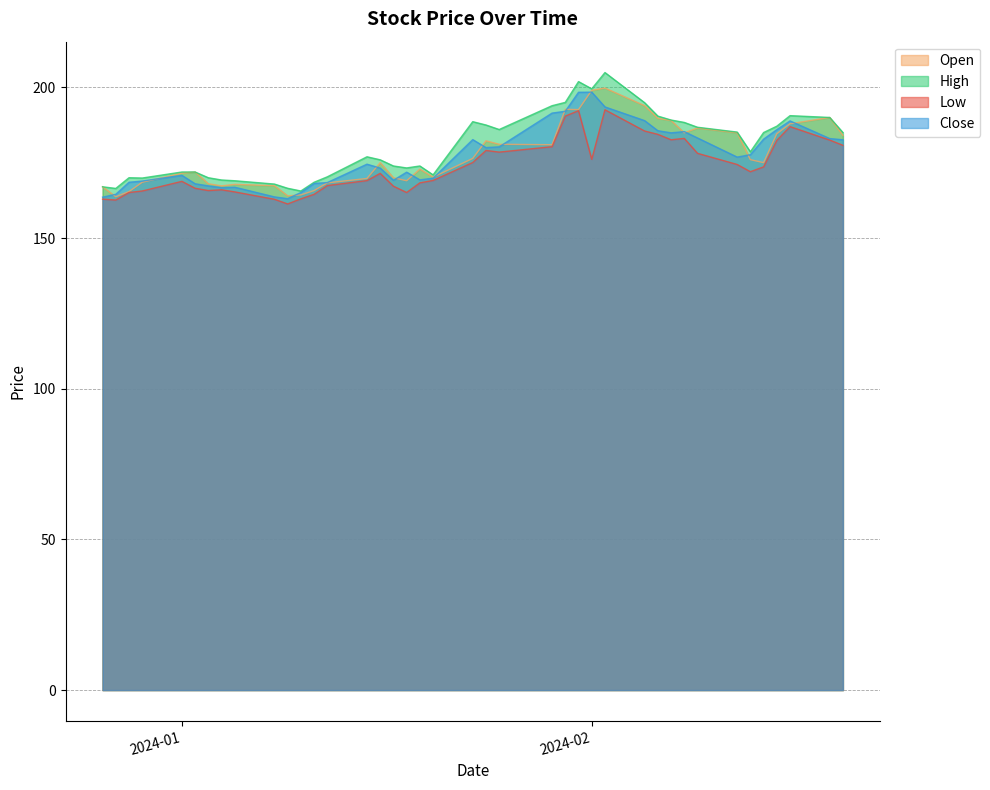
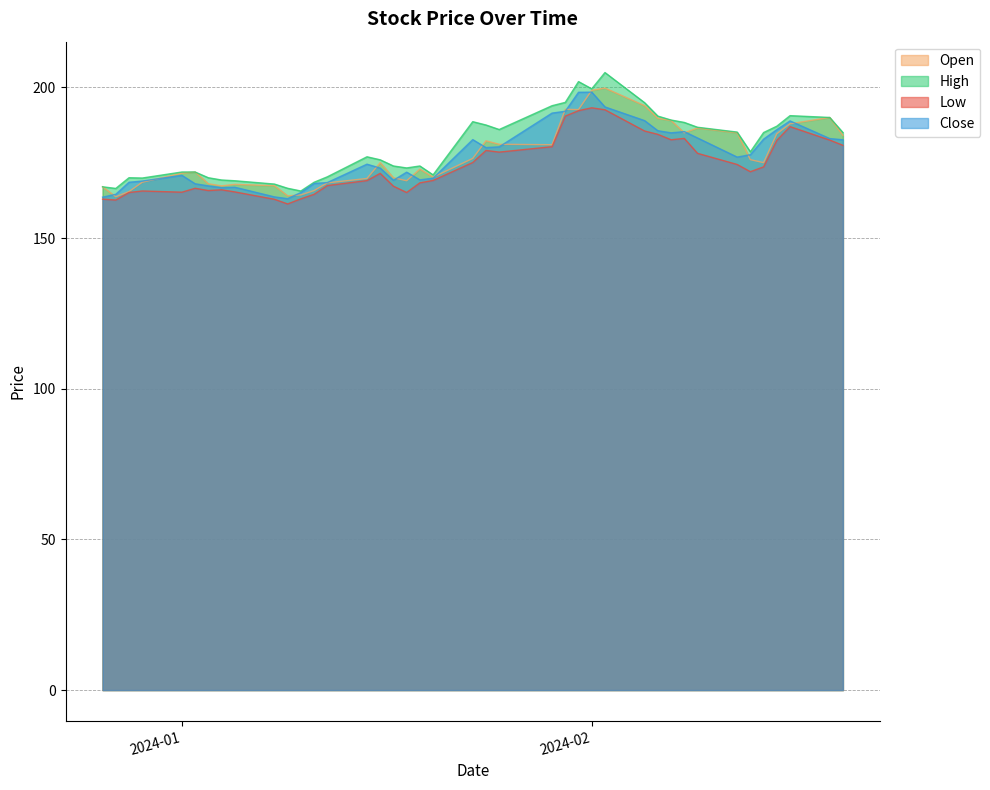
Low, 2024-01: 169 -> 165
Low, 2024-02: 176 -> 193
